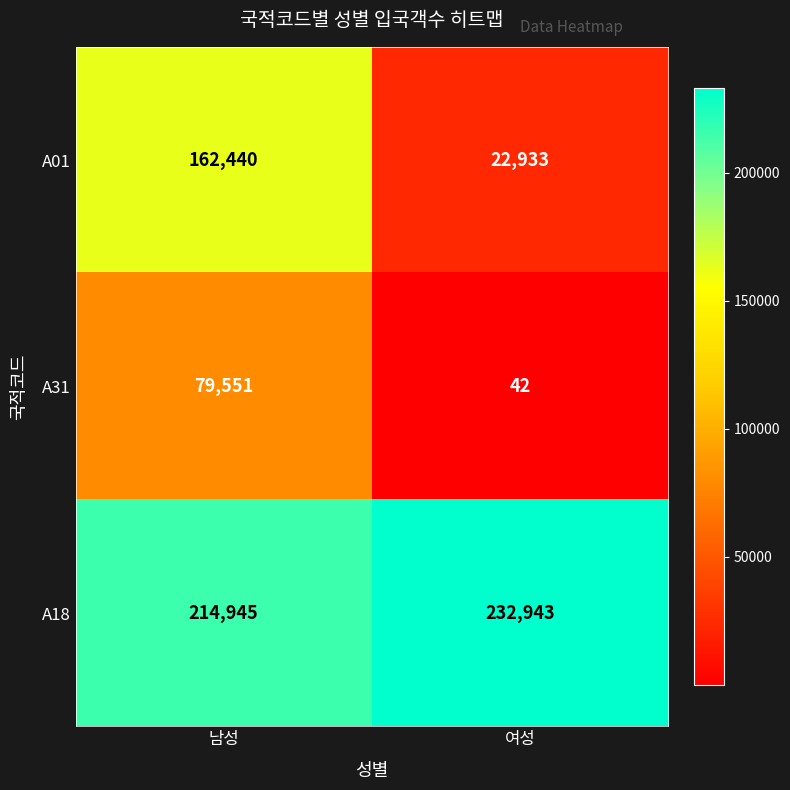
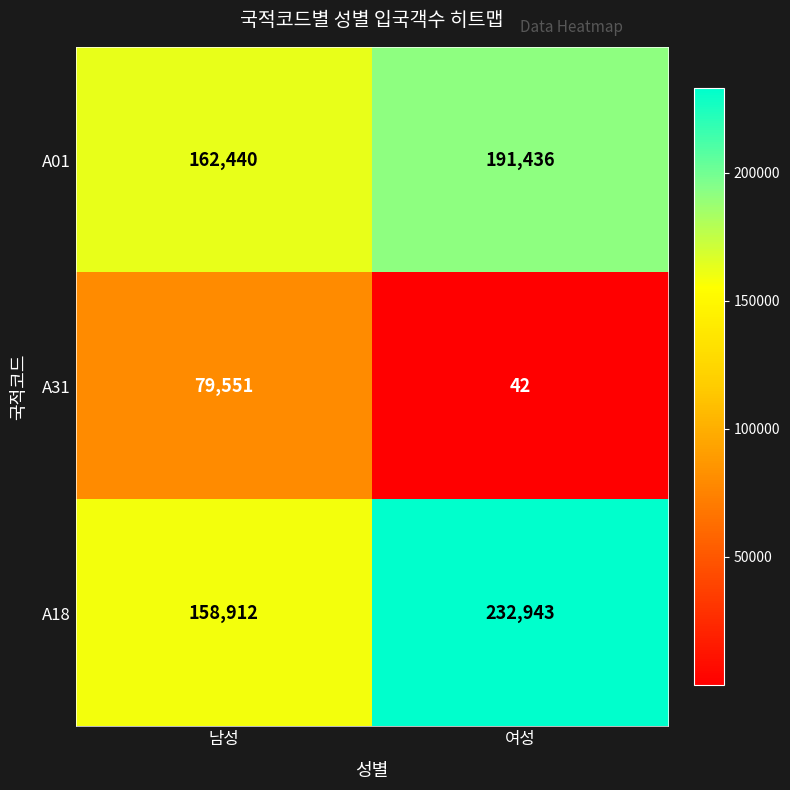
A01, 여성: 22,933 -> 191,436
A18, 남성: 214,945 -> 158,912
